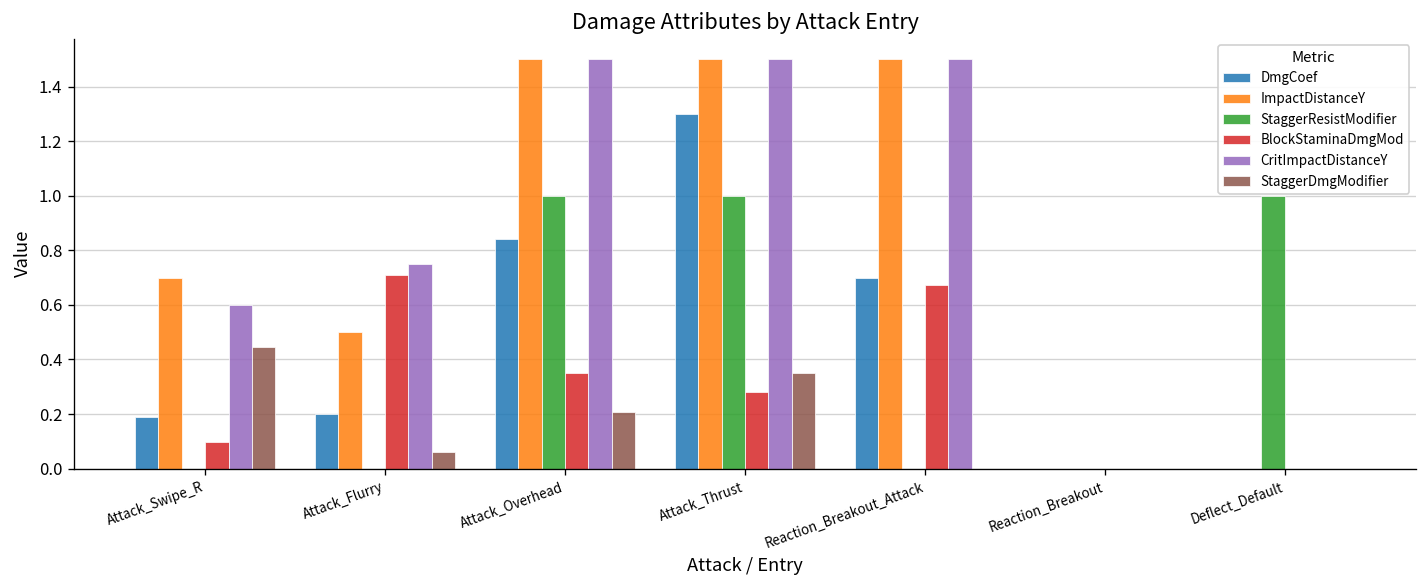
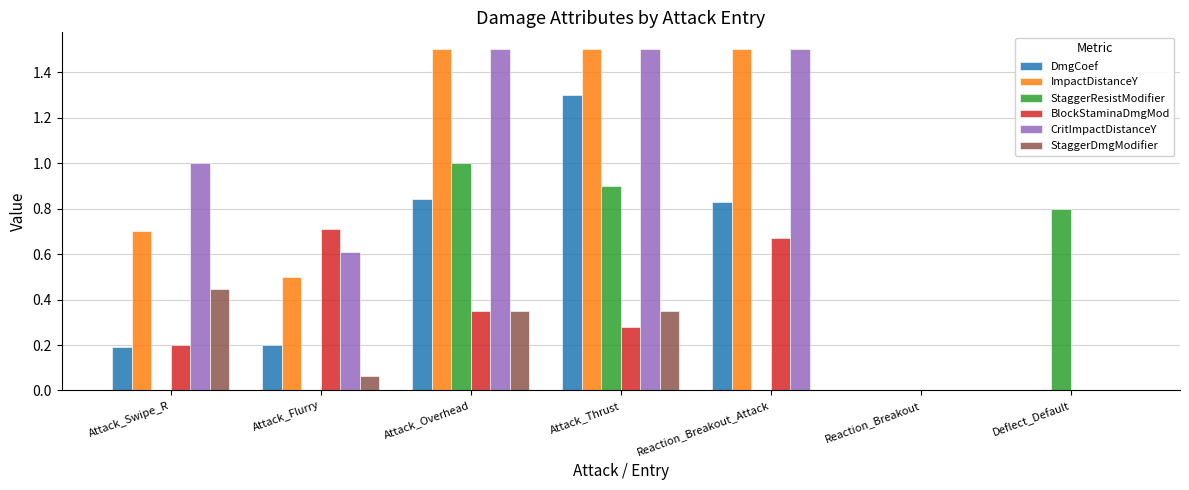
BlockStaminaDmgMod, Attack_Swipe_R: 0.10 -> 0.20
CritImpactDistanceY, Attack_Swipe_R: 0.6 -> 1.0
CritImpactDistanceY, Attack_Flurry: 0.75 -> 0.61
StaggerDmgModifier, Attack_Overhead: 0.21 -> 0.35
StaggerResistModifier, Attack_Thrust: 1.0 -> 0.9
DmgCoef, Reaction_Breakout_Attack: 0.70 -> 0.83
StaggerResistModifier, Deflect_Default: 1.0 -> 0.8
